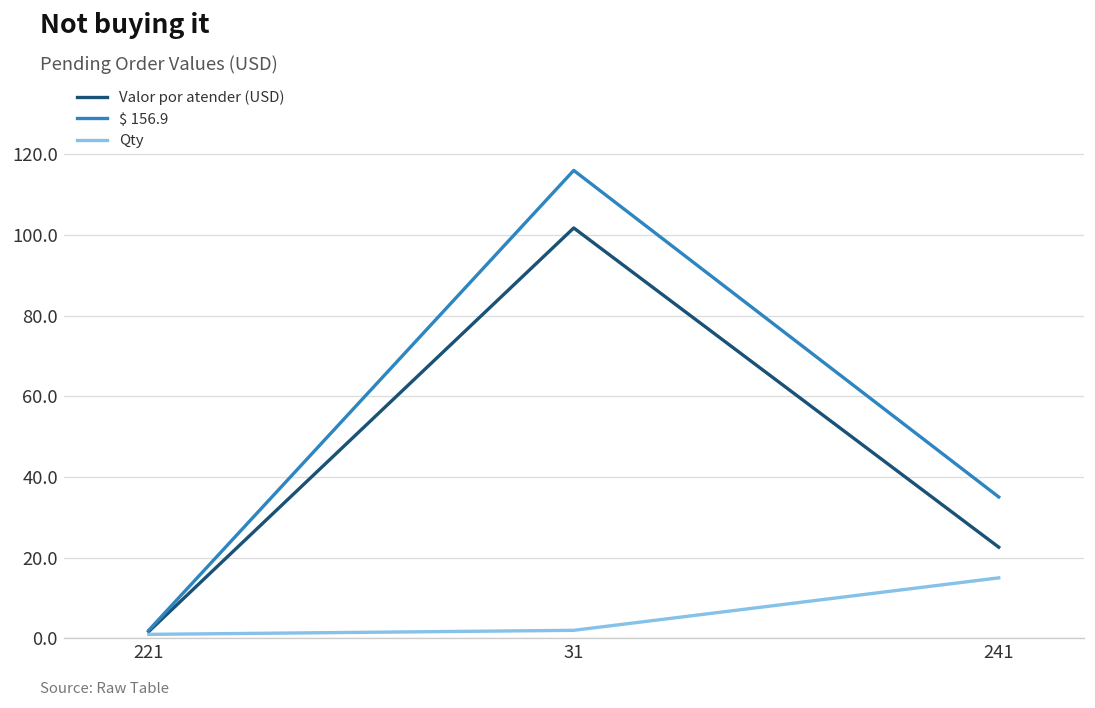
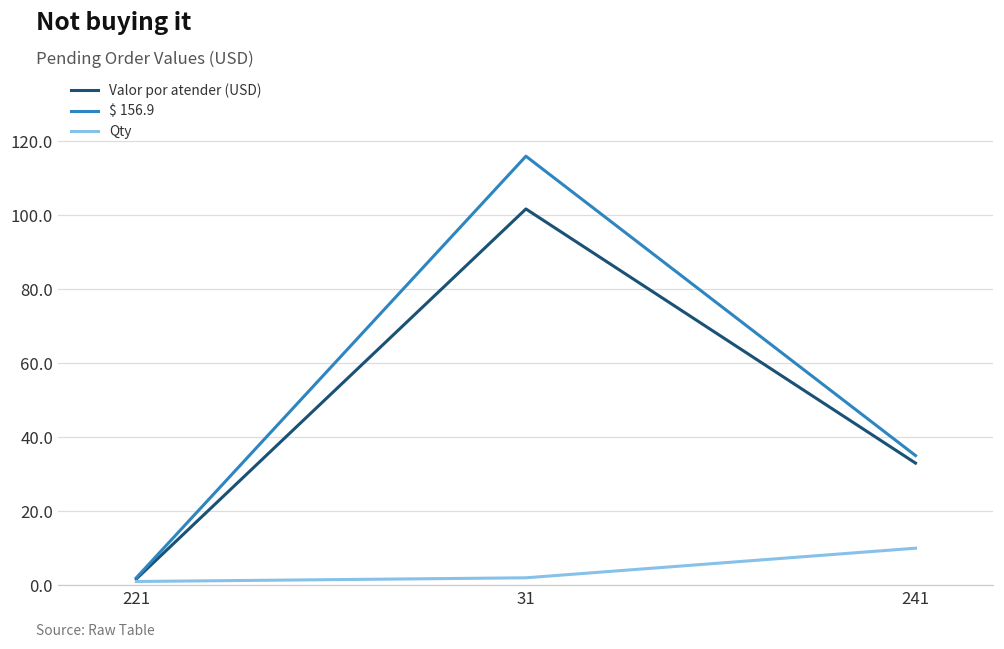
Valor por atender (USD), 241: 23 -> 33
Qty, 241: 15 -> 10
